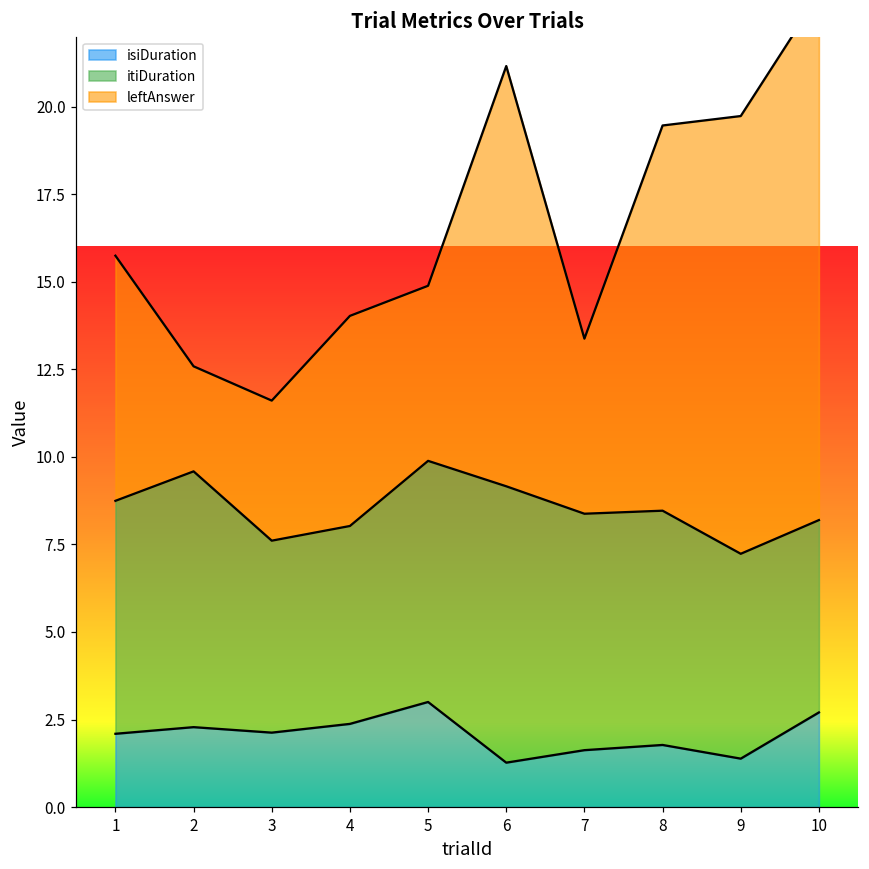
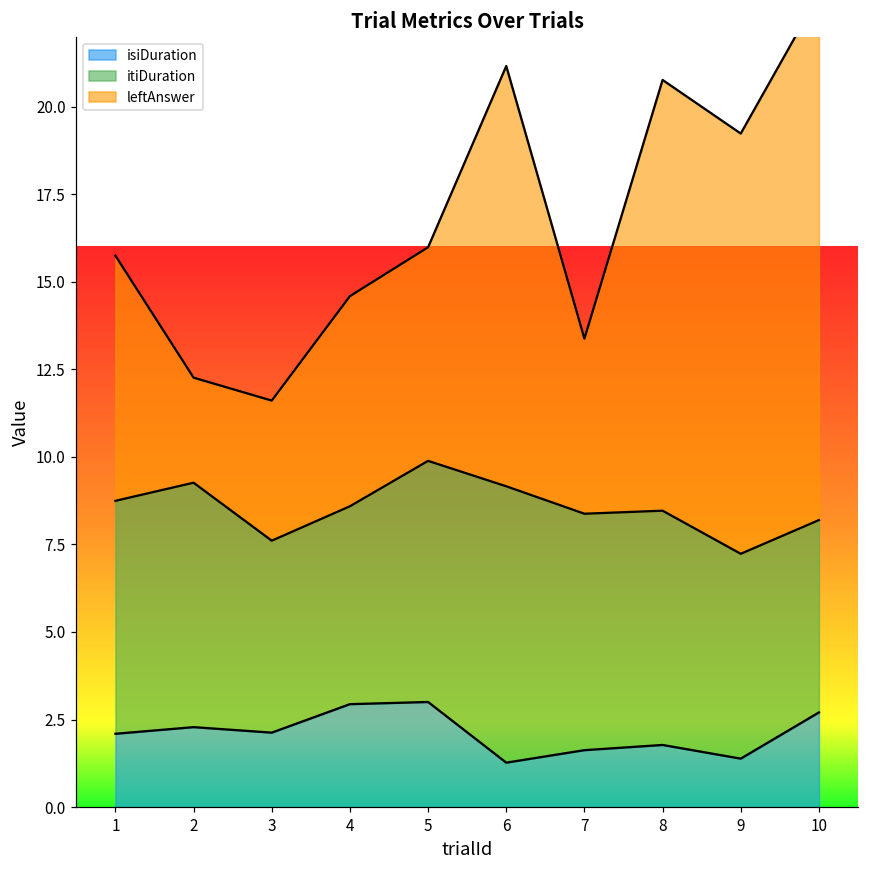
itiDuration, 2: 7.3 -> 7.0
isiDuration, 4: 2.4 -> 2.9
leftAnswer, 5: 5.0 -> 6.1
leftAnswer, 8: 11.0 -> 12.3
leftAnswer, 9: 12.5 -> 12.0
